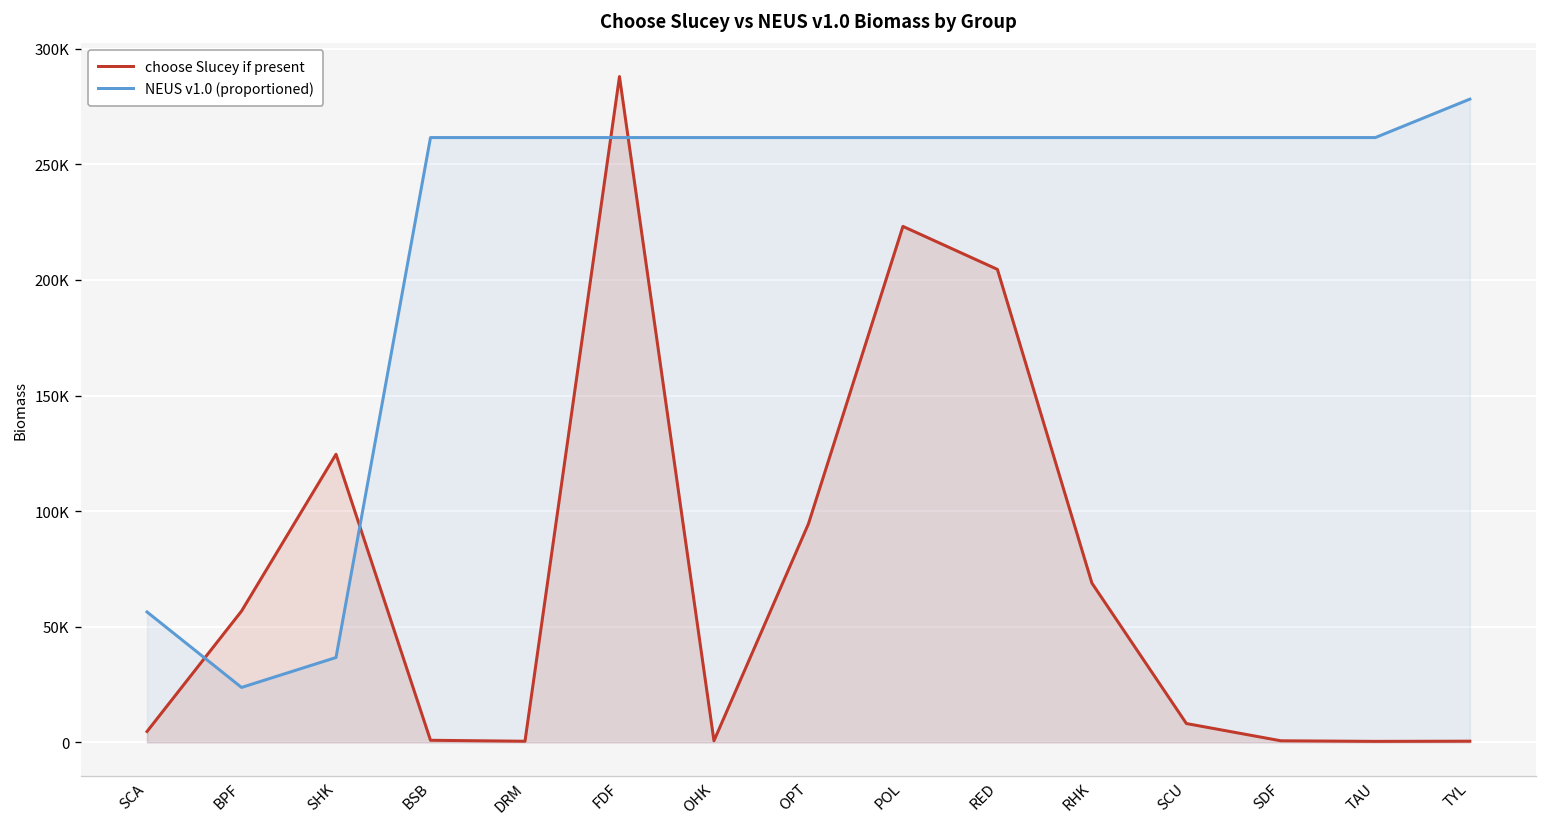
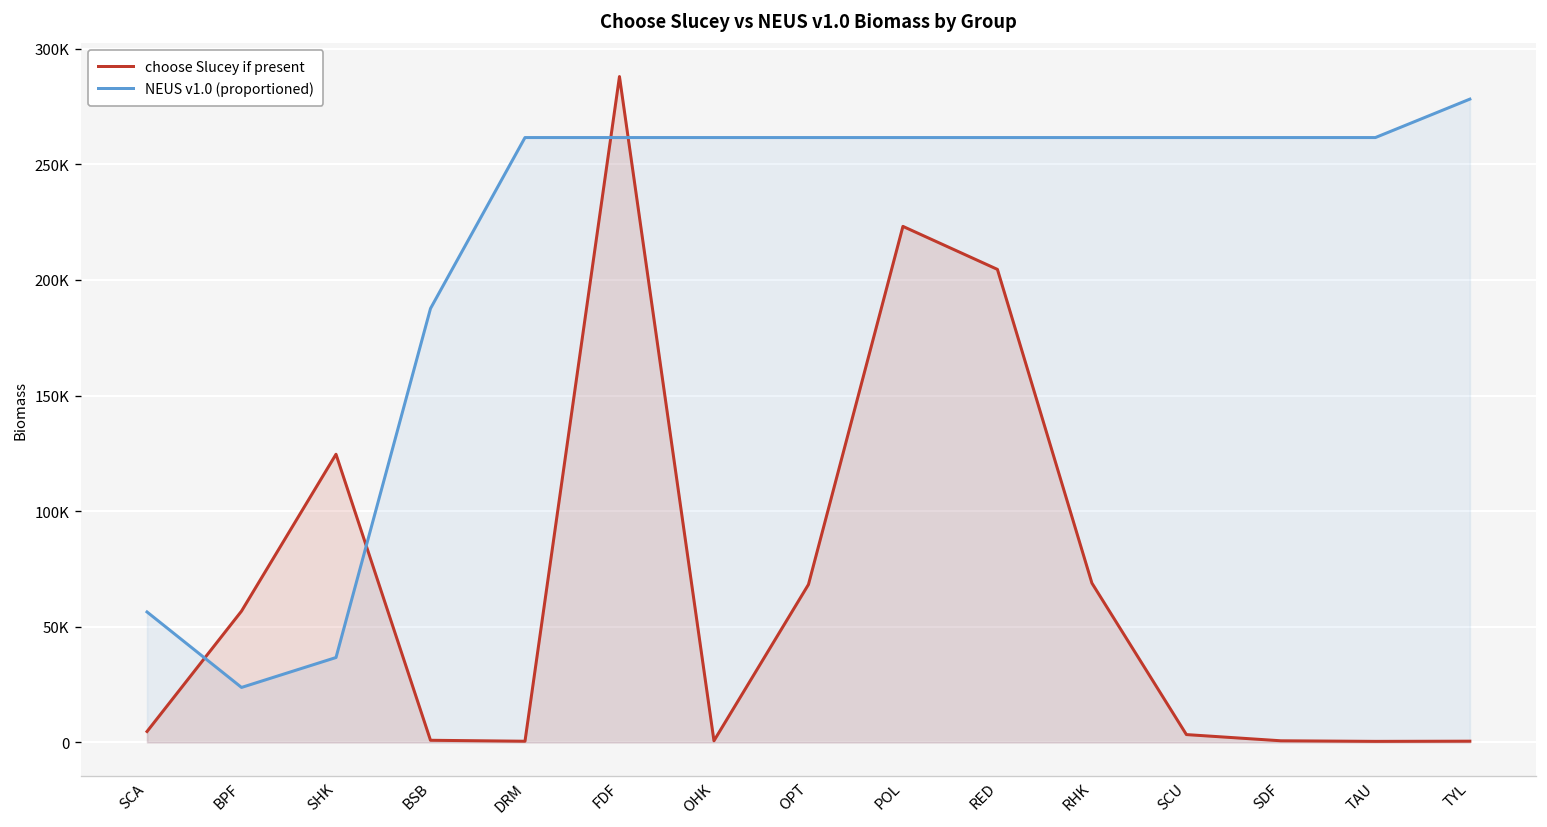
NEUS v1.0 (proportioned), BSB: 262000 -> 188000
choose Slucey if present, OPT: 94000 -> 68000
choose Slucey if present, SCU: 8000 -> 3000
